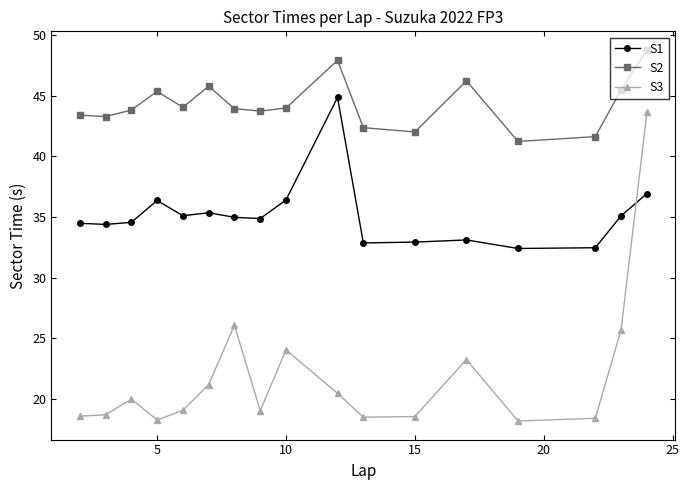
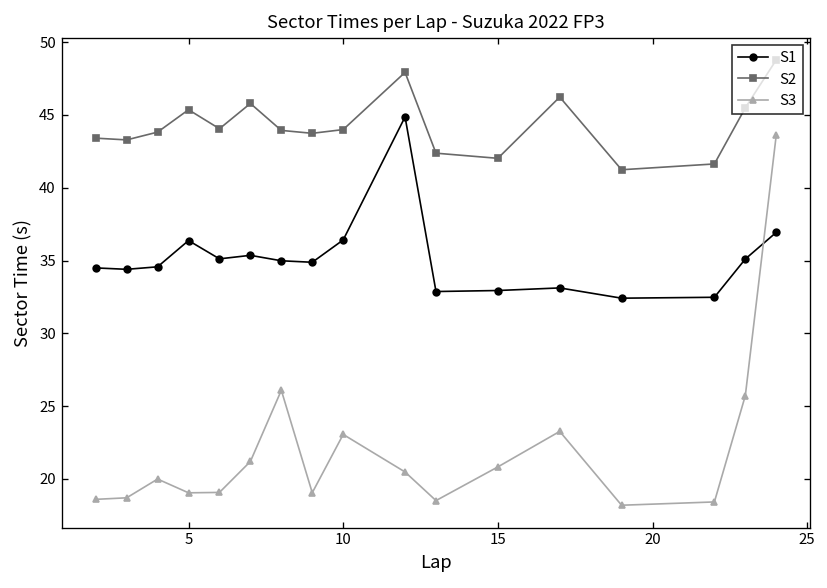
S3, 5: 18.3 -> 19.0
S3, 10: 24.1 -> 23.1
S3, 15: 18.6 -> 20.8
